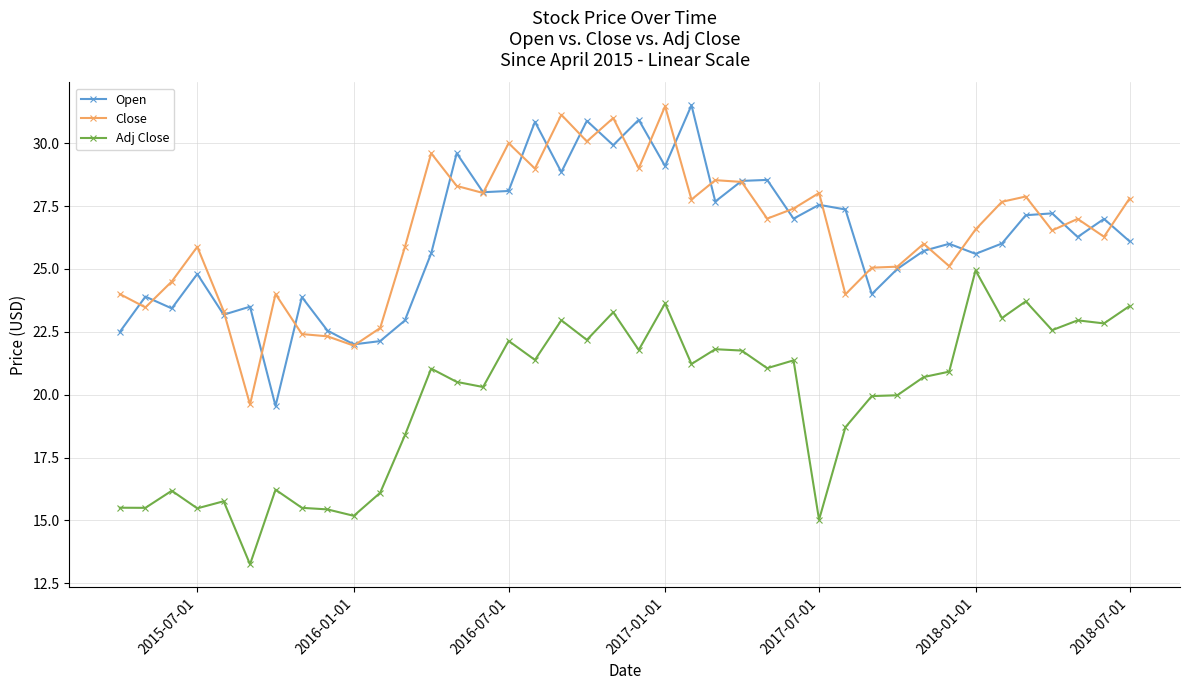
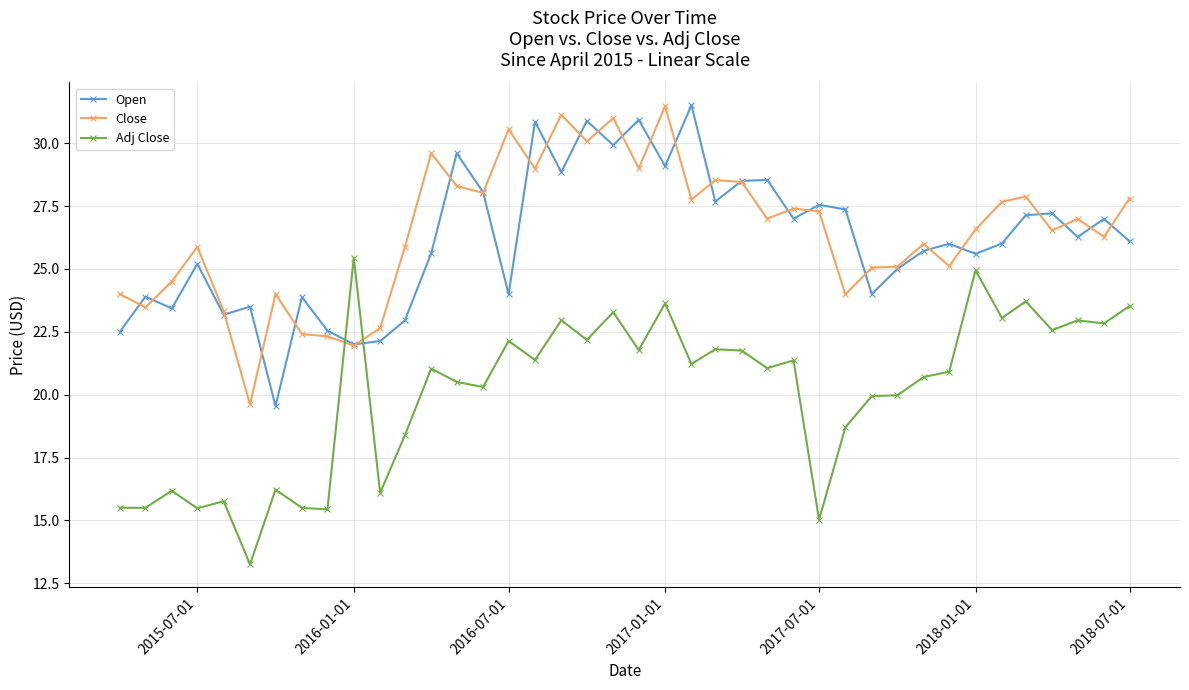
Open, 2015-07-01: 24.8 -> 25.2
Adj Close, 2016-01-01: 15.2 -> 25.4
Open, 2016-07-01: 28.1 -> 24.0
Close, 2016-07-01: 30.0 -> 30.6
Close, 2017-07-01: 28.0 -> 27.3
